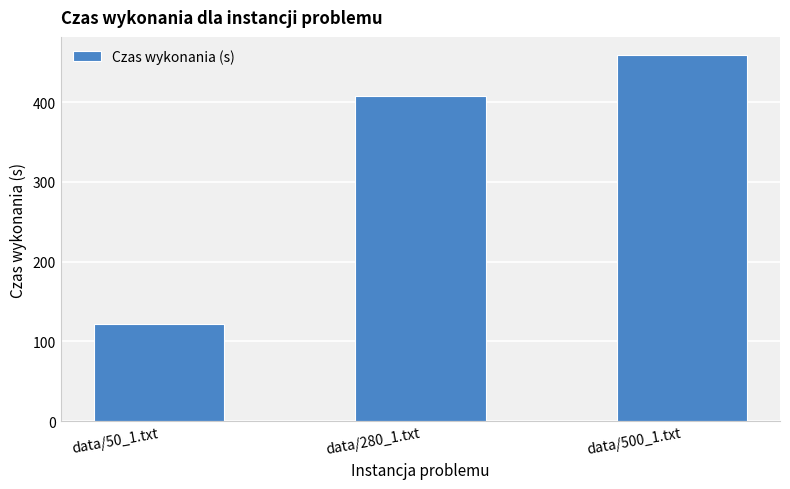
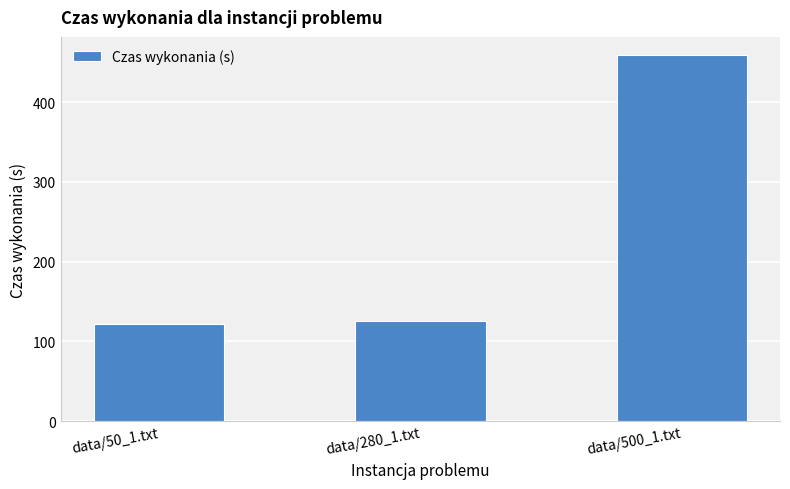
data/280_1.txt: 410 -> 130
